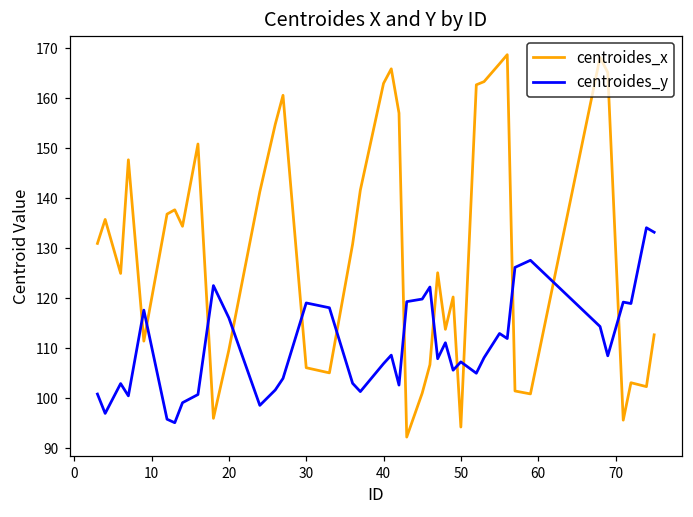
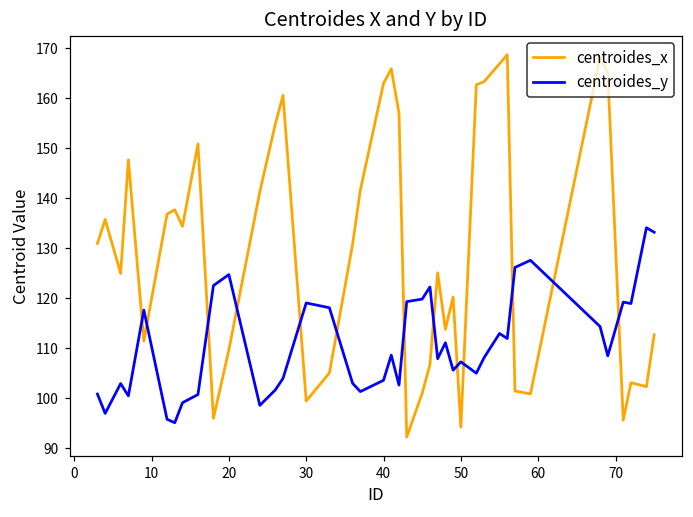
centroides_y, 20: 116 -> 125
centroides_x, 30: 106 -> 99
centroides_y, 40: 107 -> 104
